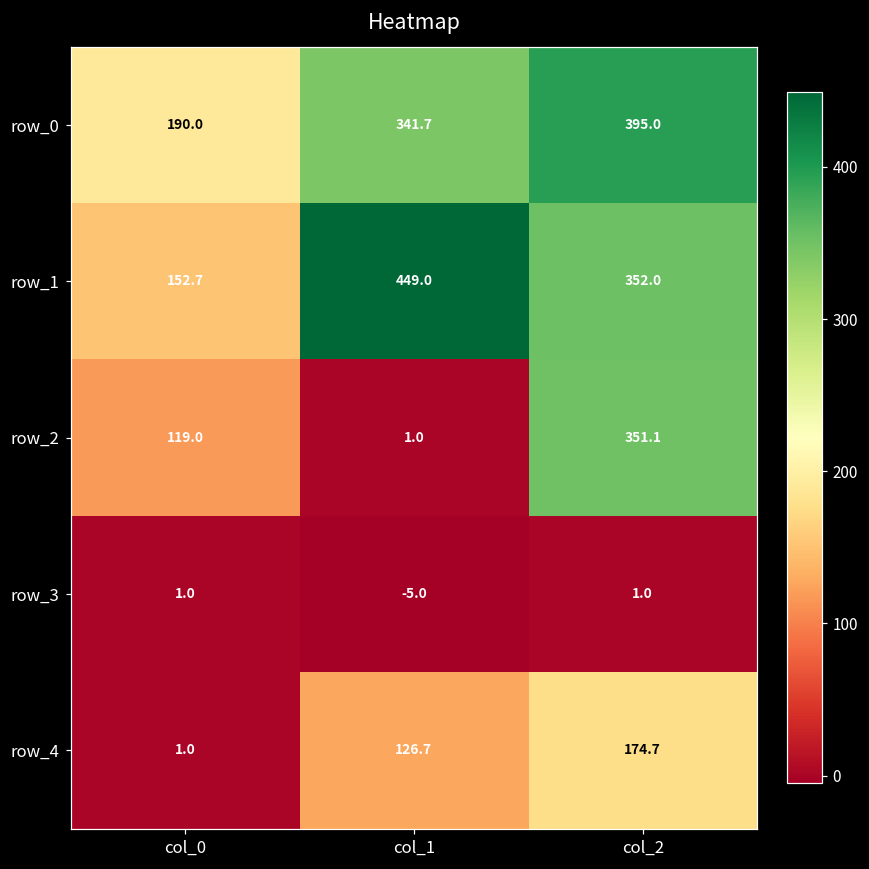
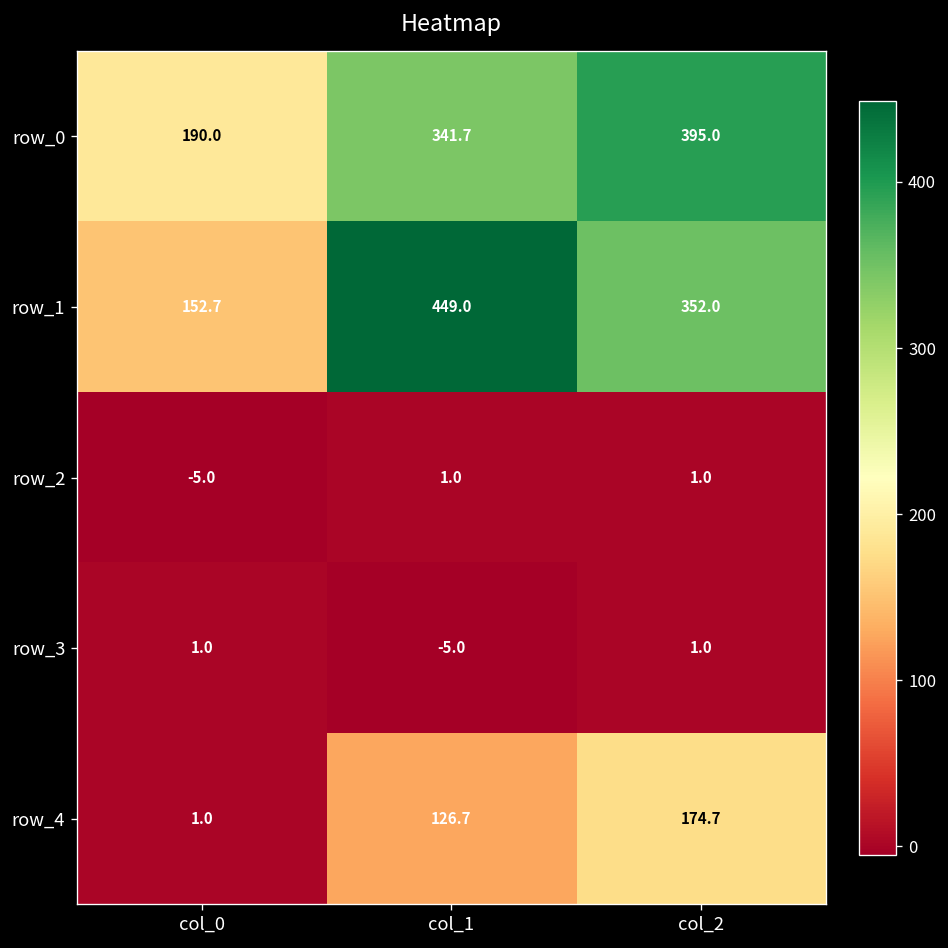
row_2, col_0: 119.0 -> -5.0
row_2, col_2: 351.1 -> 1.0
